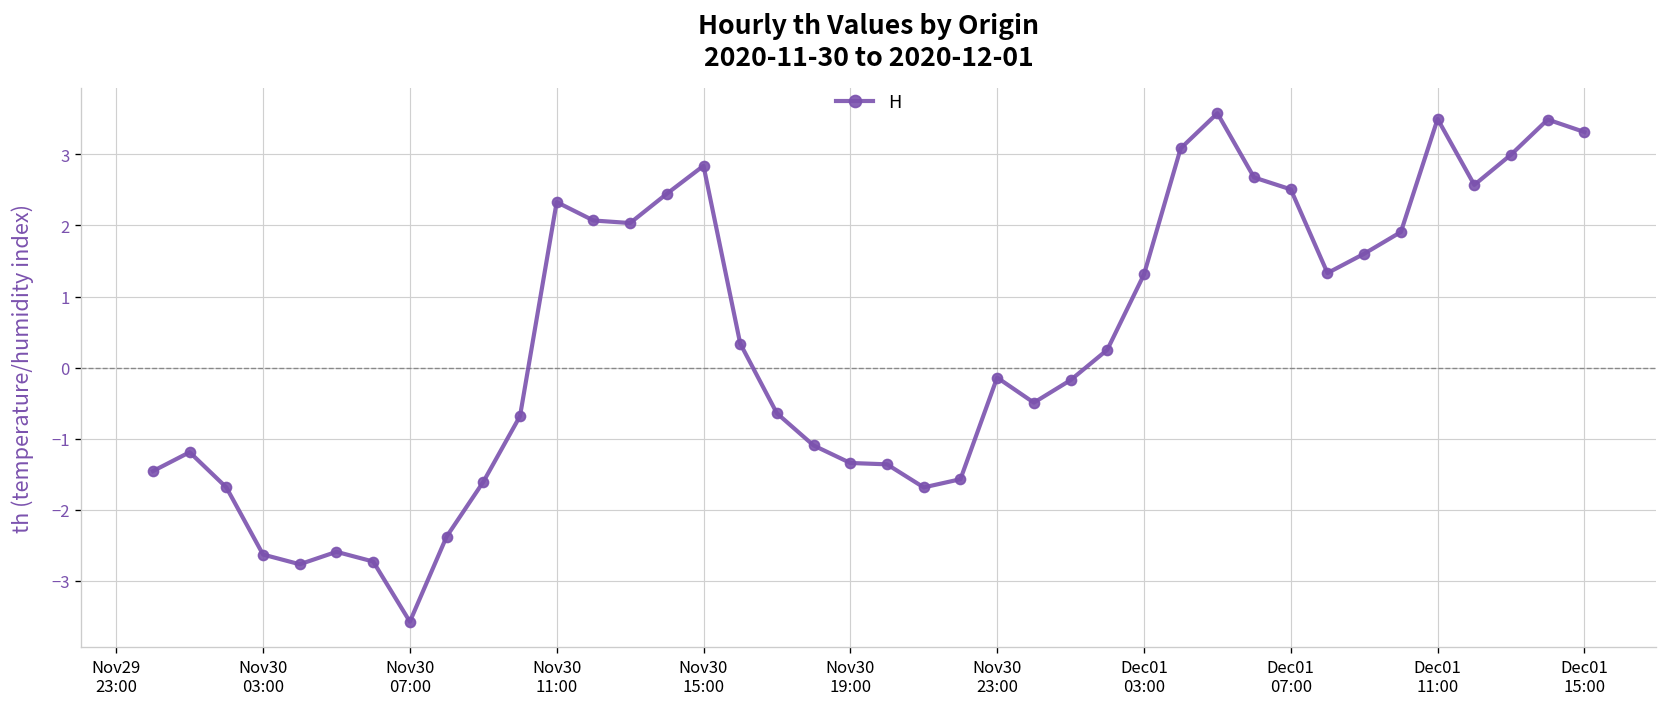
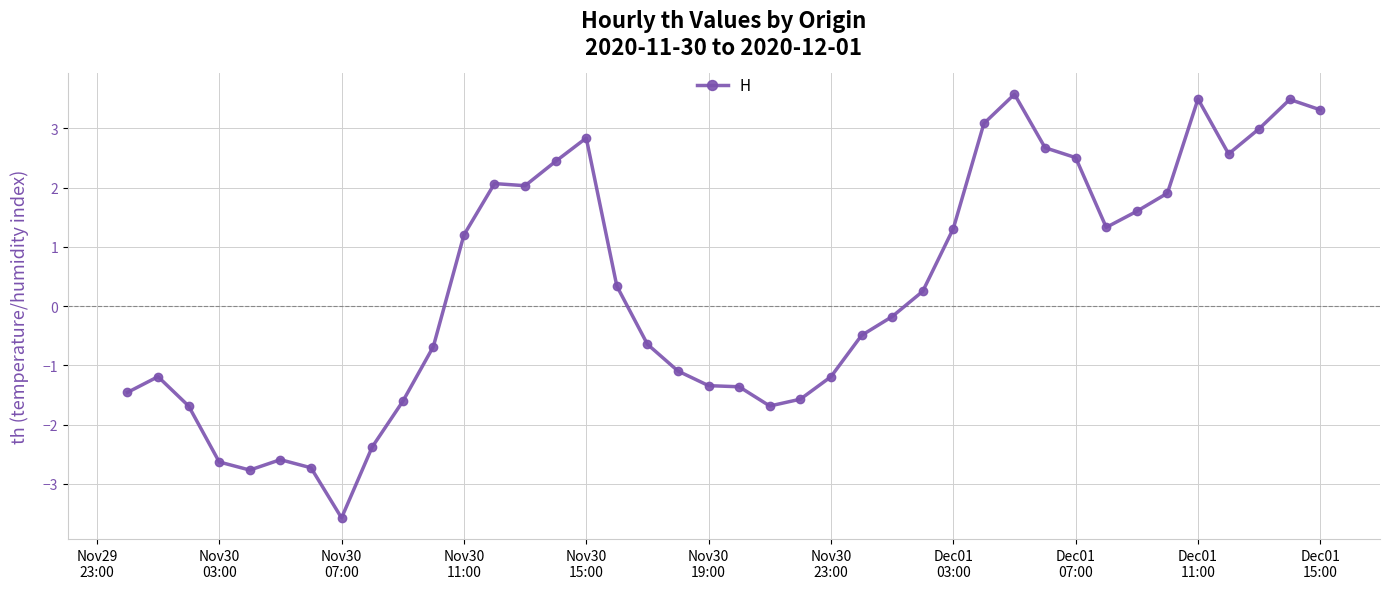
Nov30 11:00: 2.3 -> 1.2
Nov30 23:00: -0.1 -> -1.2
